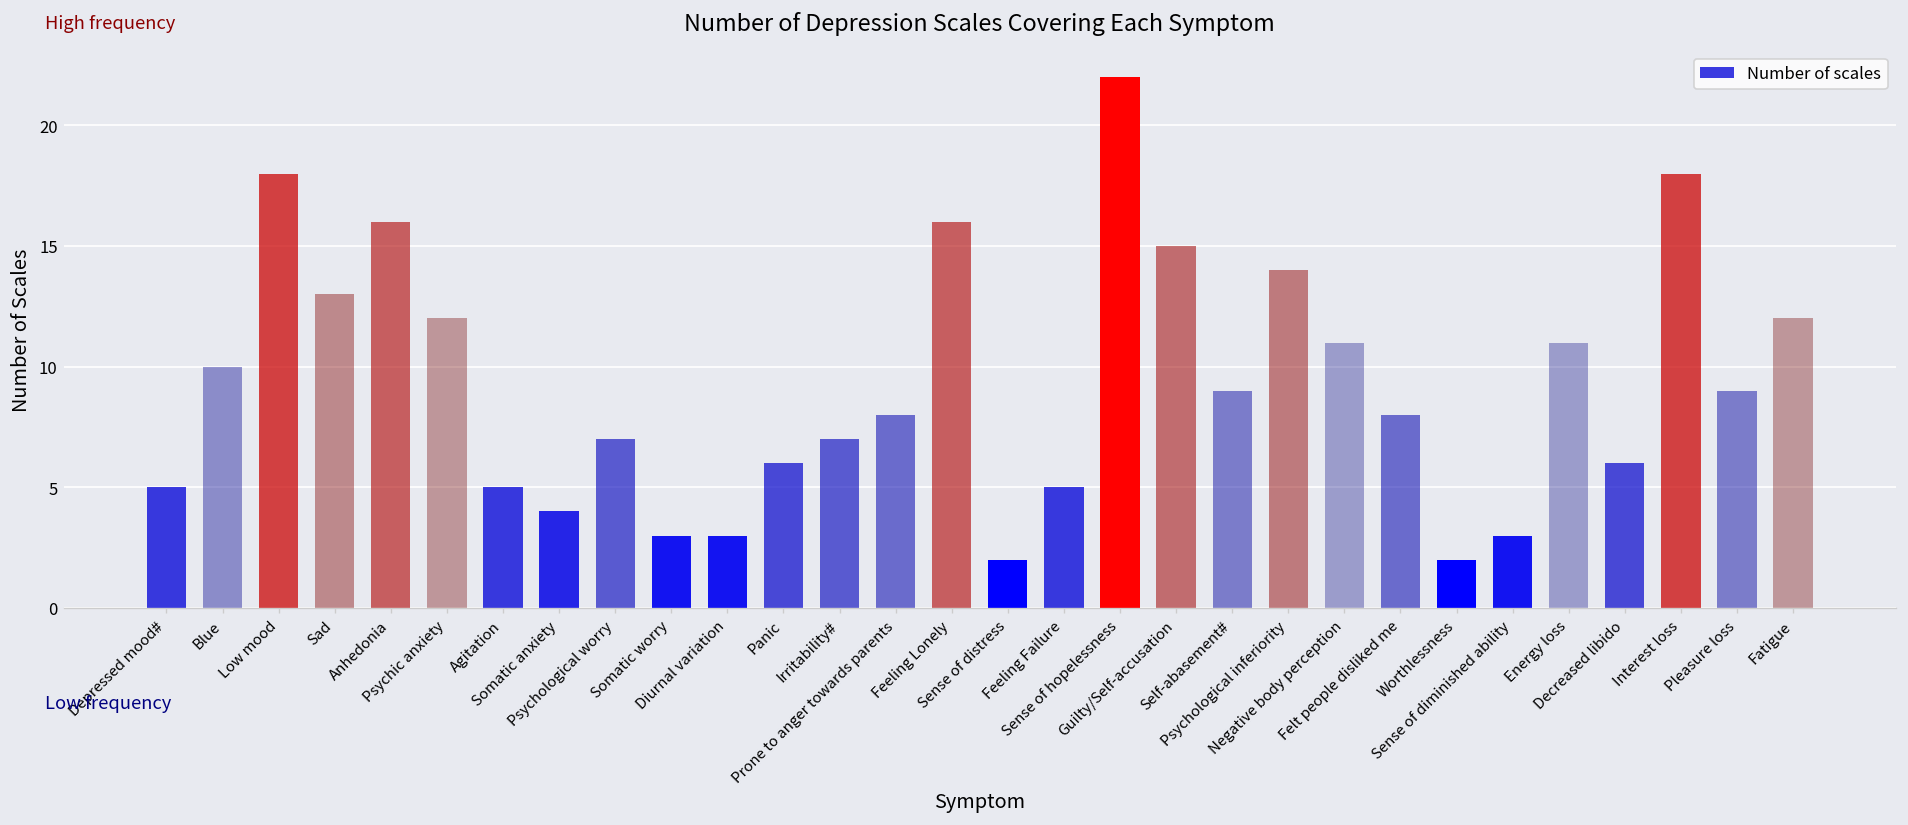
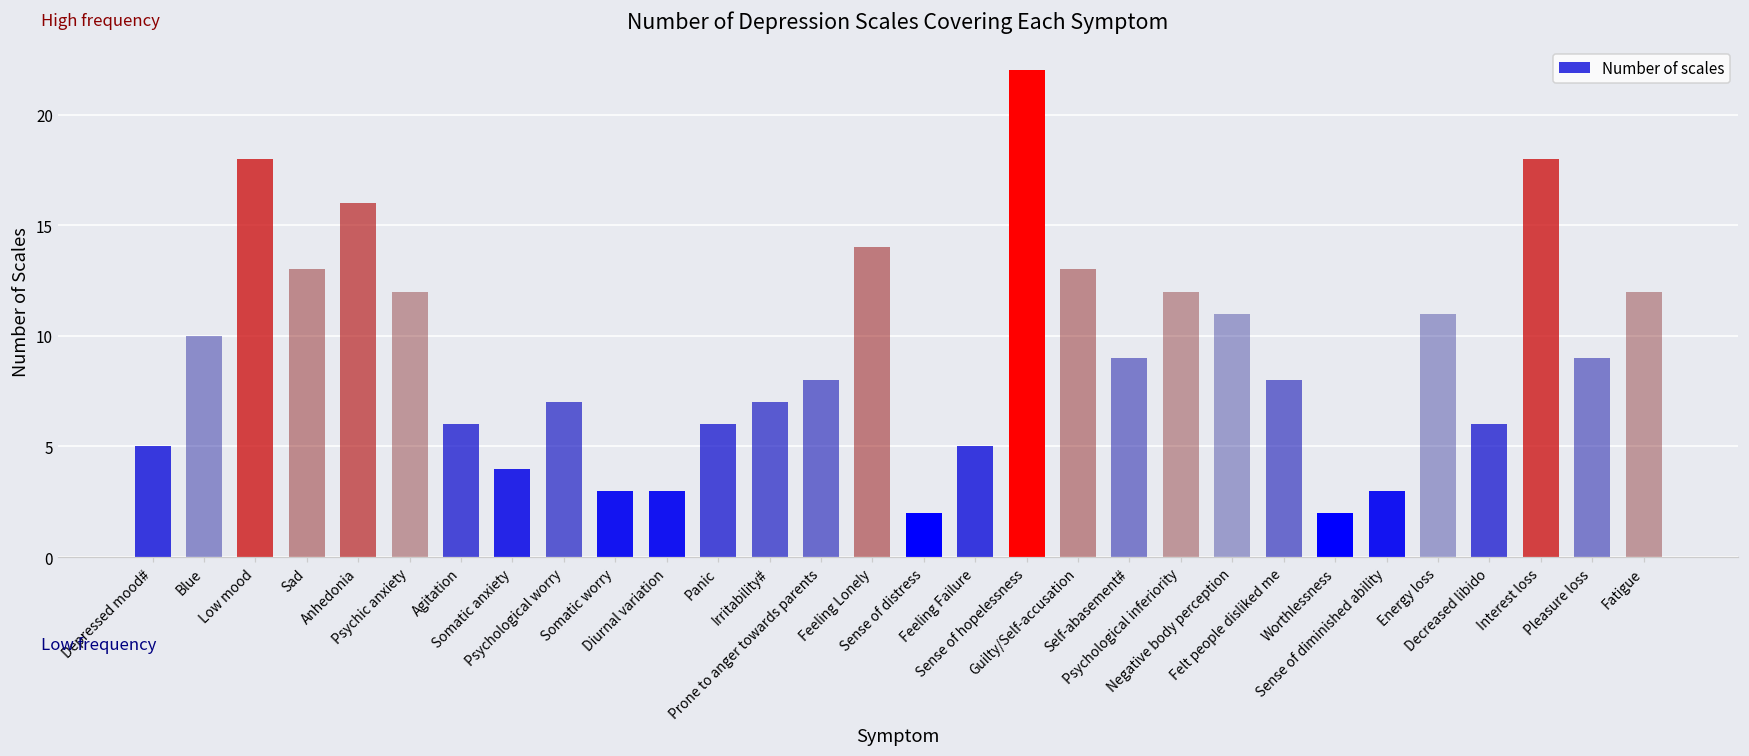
Agitation: 5 -> 6
Feeling Lonely: 16 -> 14
Guilty/Self-accusation: 15 -> 13
Psychological inferiority: 14 -> 12
